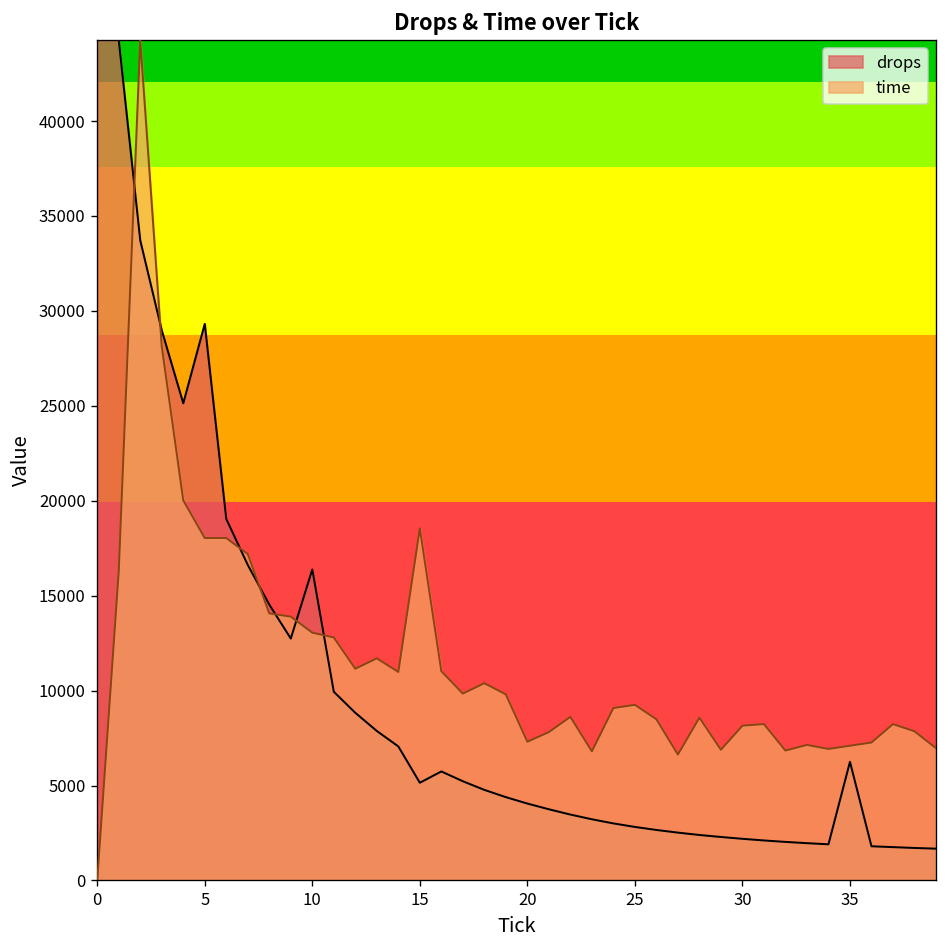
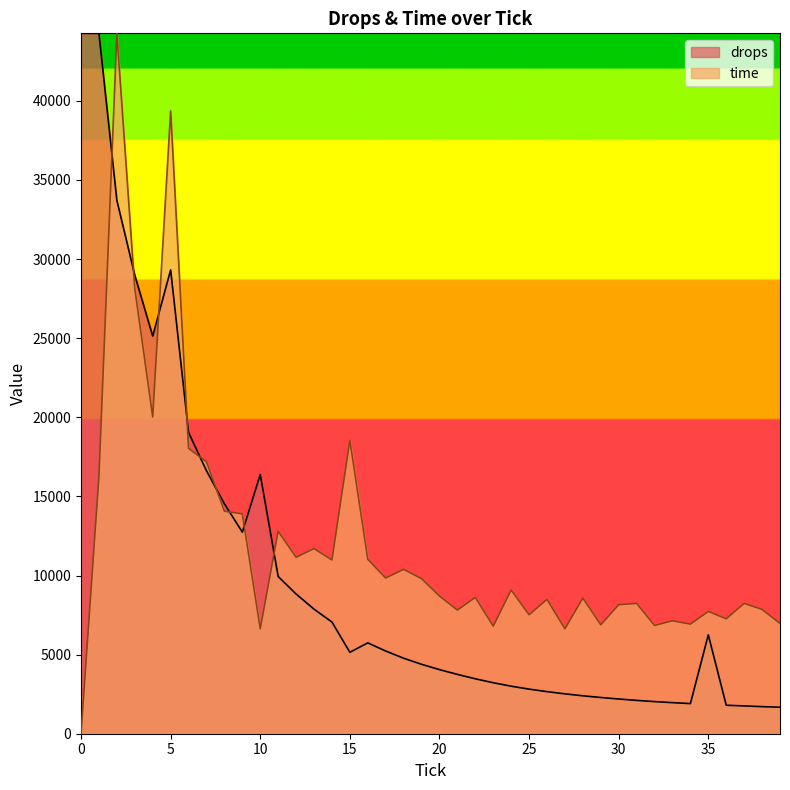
time, 5: 18000 -> 39400
time, 10: 13100 -> 6600
time, 20: 7300 -> 8700
time, 25: 9300 -> 7500
time, 35: 7100 -> 7700
